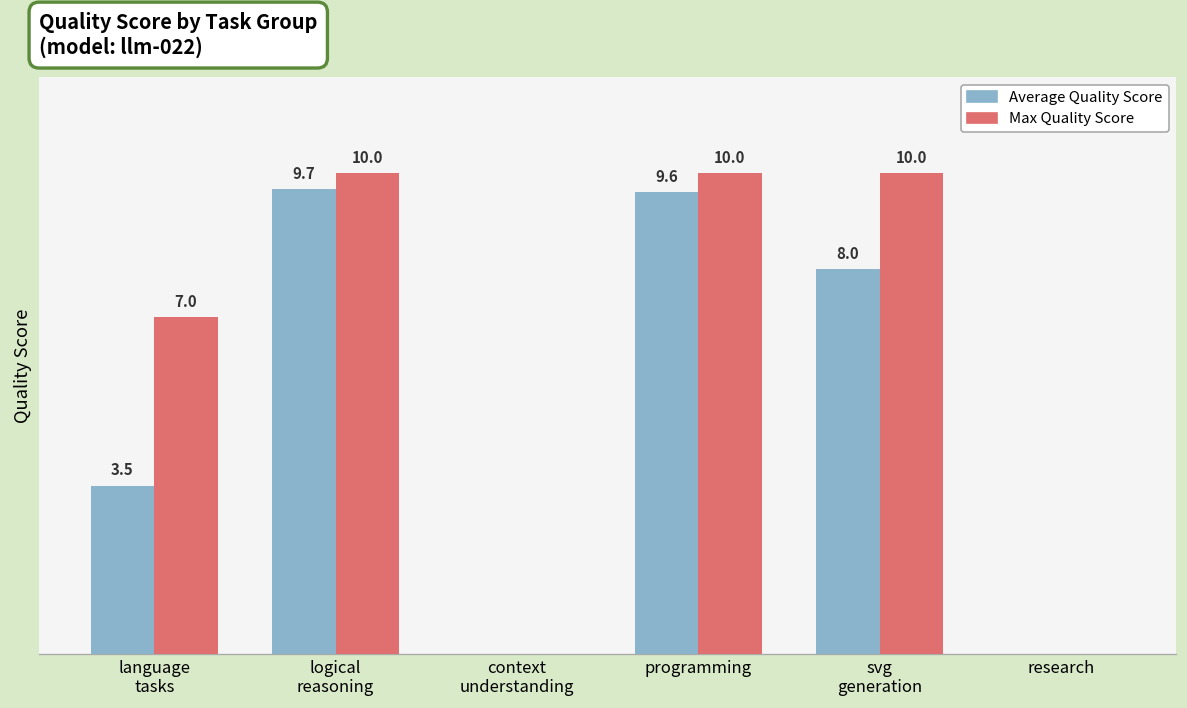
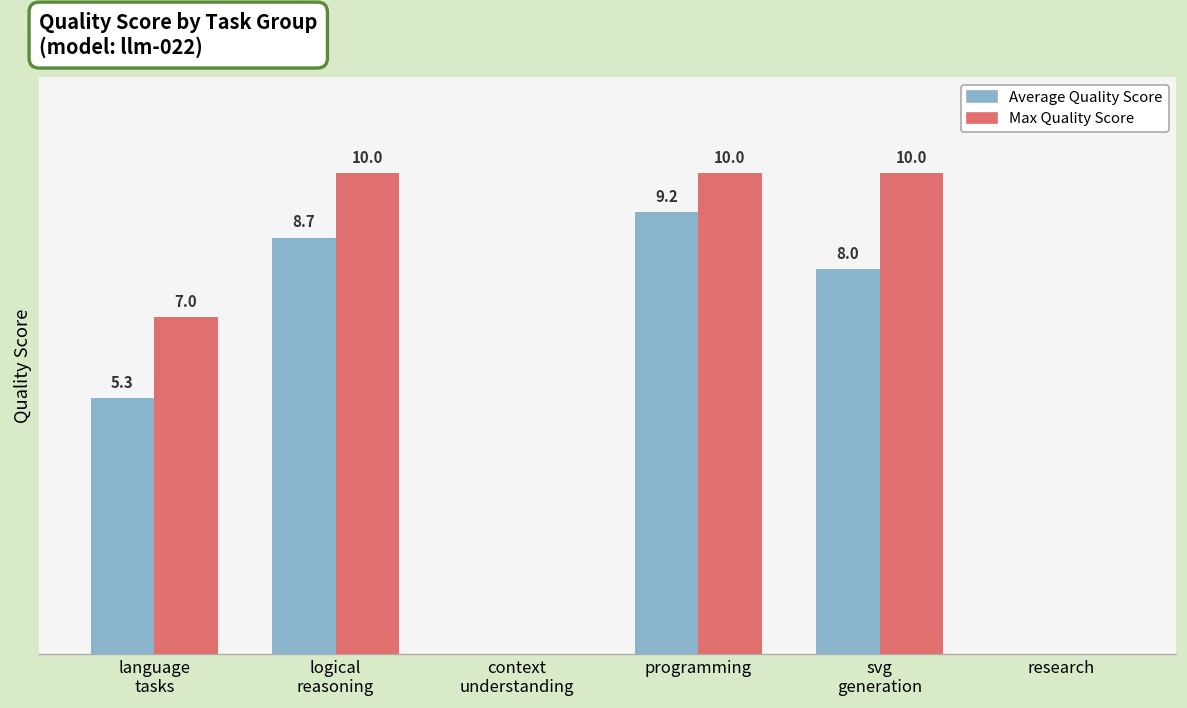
Average Quality Score, language tasks: 3.5 -> 5.3
Average Quality Score, logical reasoning: 9.7 -> 8.7
Average Quality Score, programming: 9.6 -> 9.2
